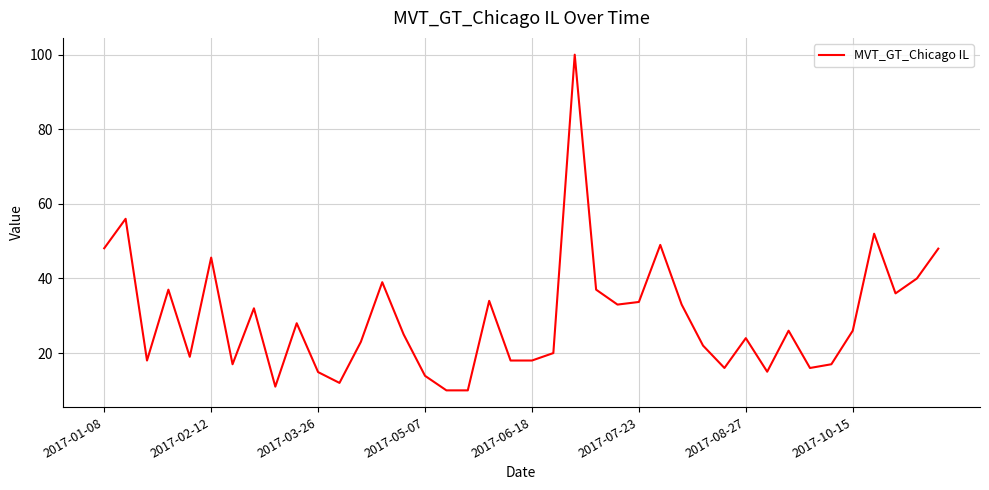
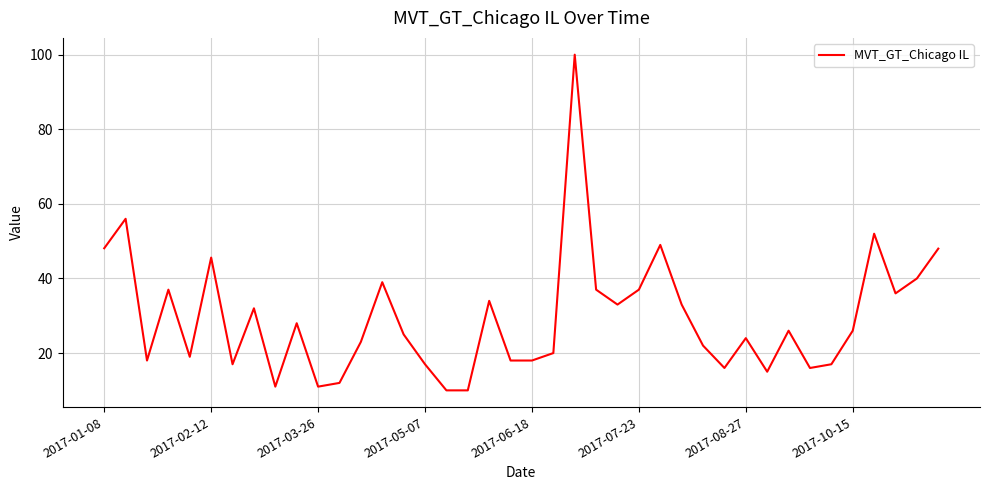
2017-03-26: 15 -> 11
2017-05-07: 14 -> 17
2017-07-23: 34 -> 37
